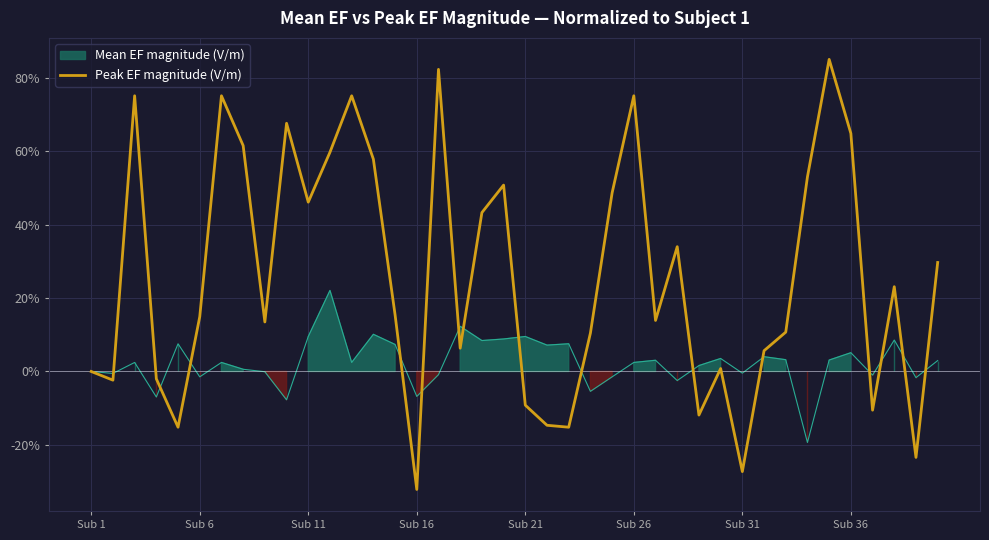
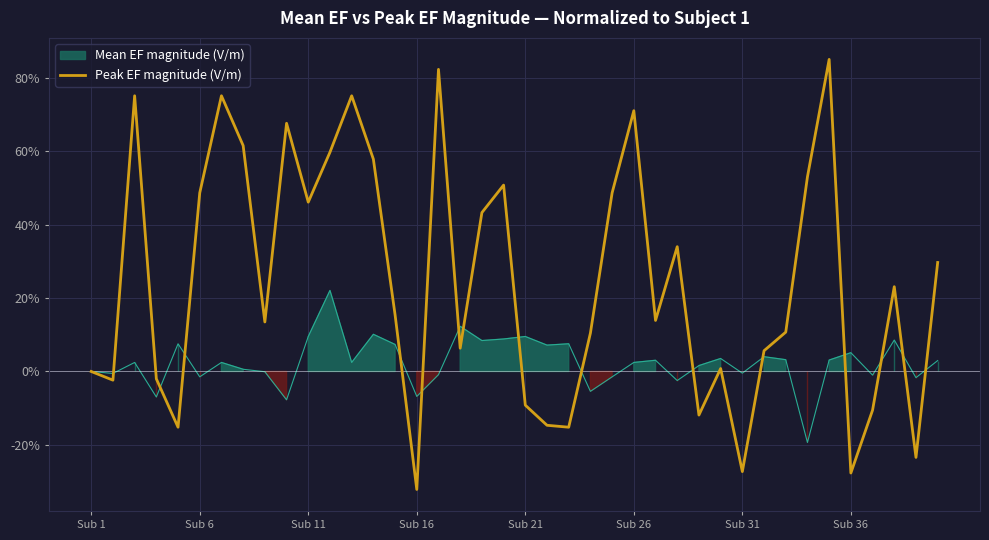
Peak EF magnitude (V/m), Sub 6: 15% -> 49%
Peak EF magnitude (V/m), Sub 26: 75% -> 71%
Peak EF magnitude (V/m), Sub 36: 65% -> -28%
